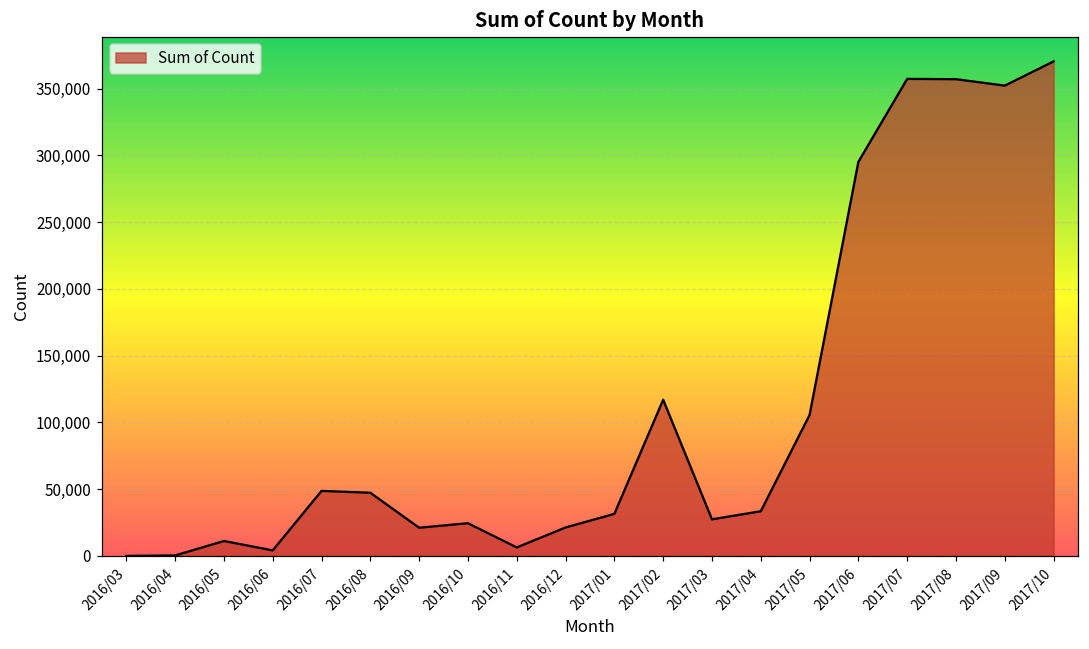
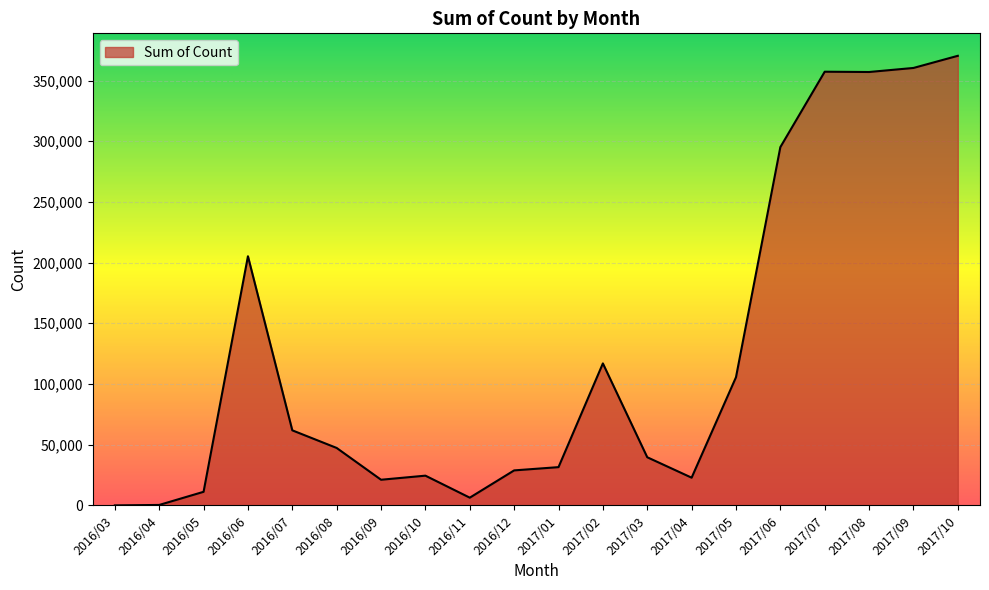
2016/06: 4,000 -> 205,000
2016/07: 49,000 -> 62,000
2016/12: 21,000 -> 29,000
2017/03: 27,000 -> 40,000
2017/04: 33,000 -> 23,000
2017/09: 352,000 -> 360,000
